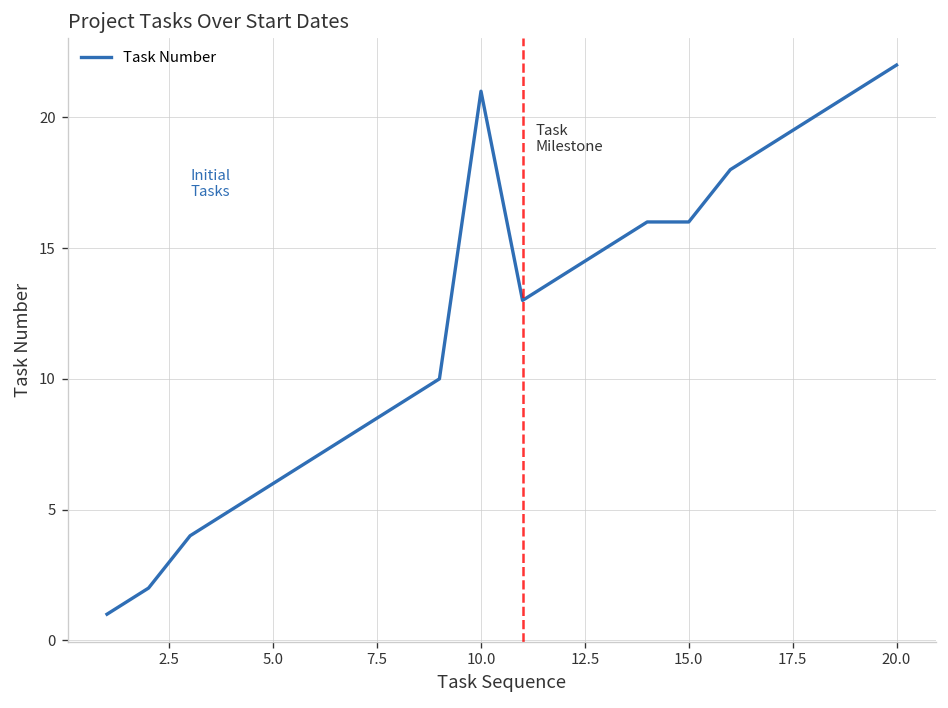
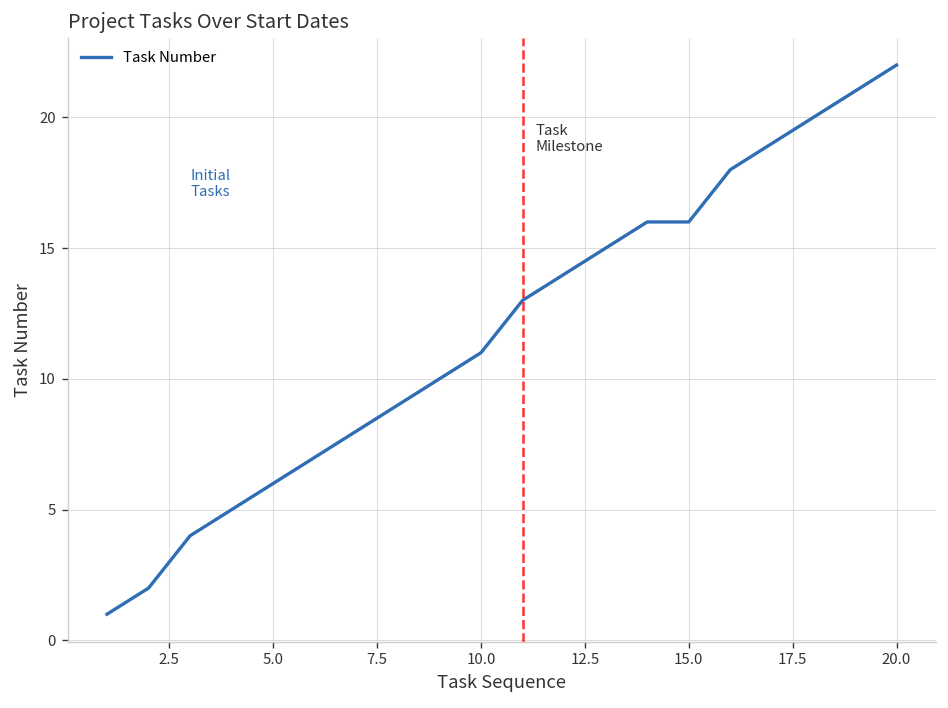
10.0: 21 -> 11
